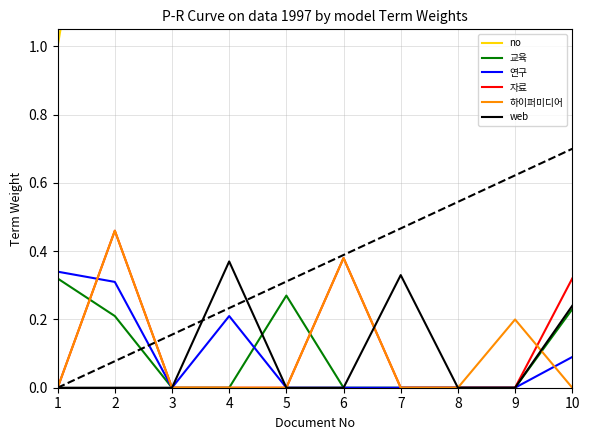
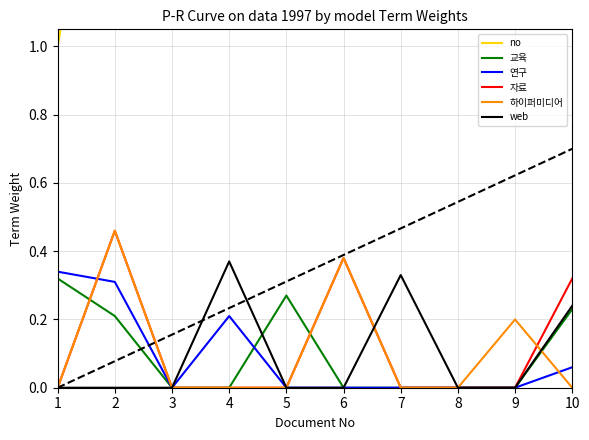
연구, 10: 0.09 -> 0.06
